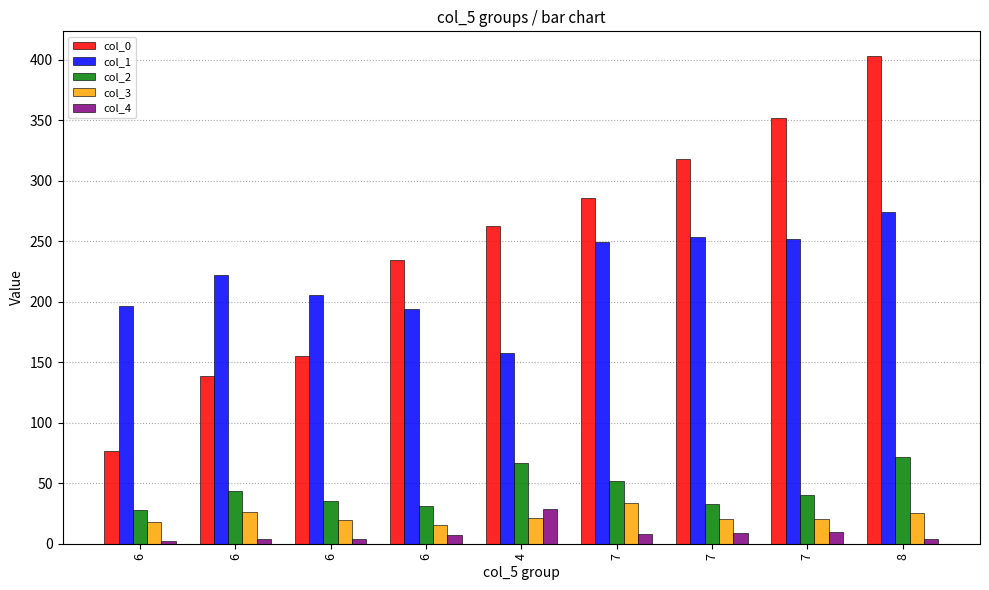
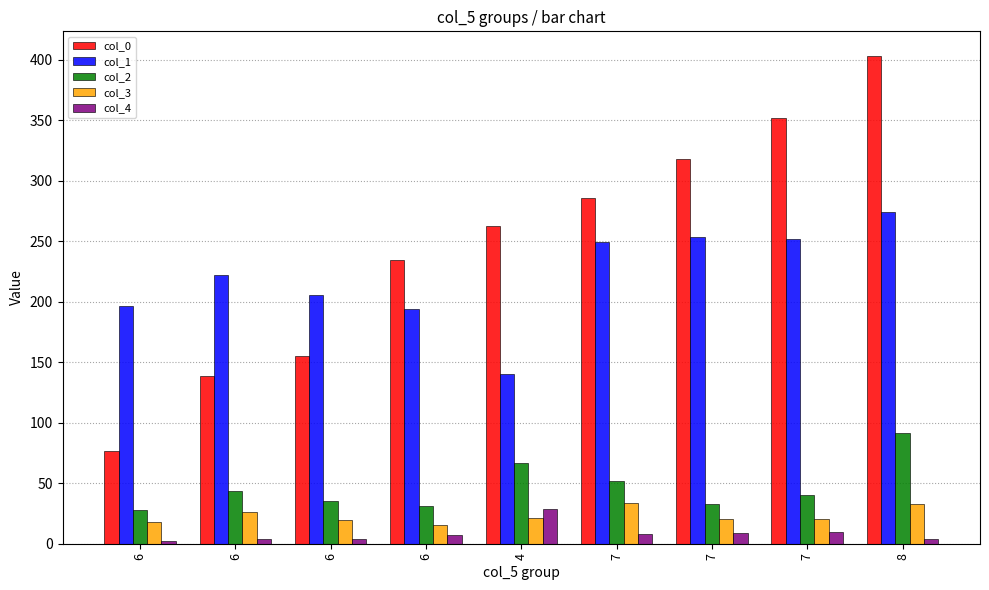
col_1, 4: 157 -> 140
col_2, 8: 72 -> 91
col_3, 8: 26 -> 33
